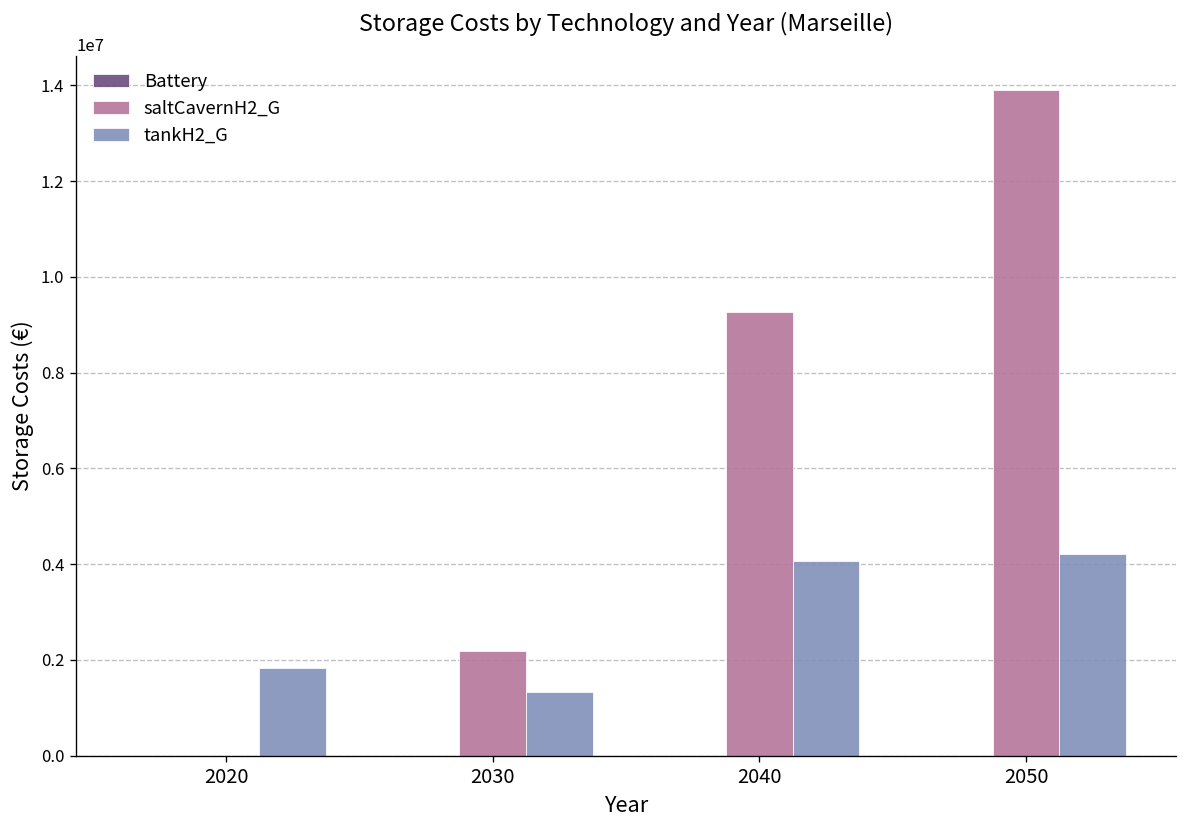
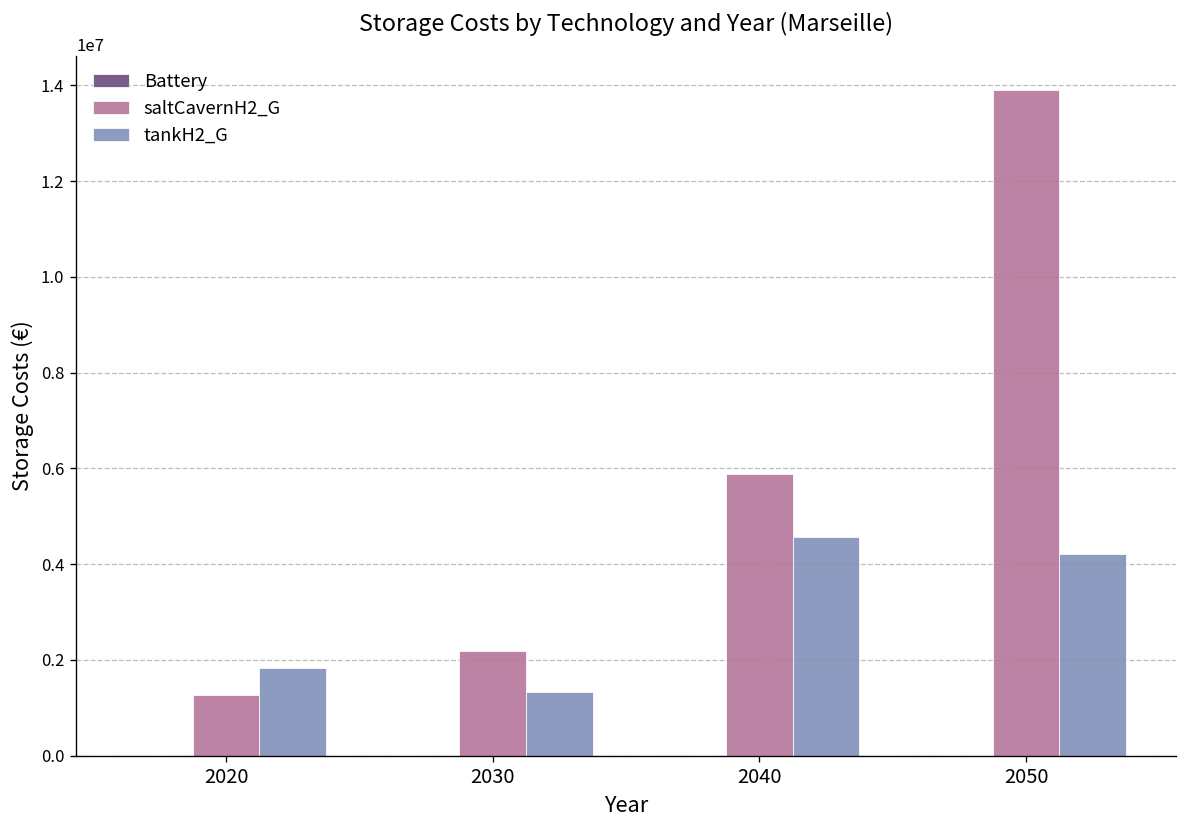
saltCavernH2_G, 2020: 0 -> 1300000
saltCavernH2_G, 2040: 9300000 -> 5900000
tankH2_G, 2040: 4100000 -> 4600000
